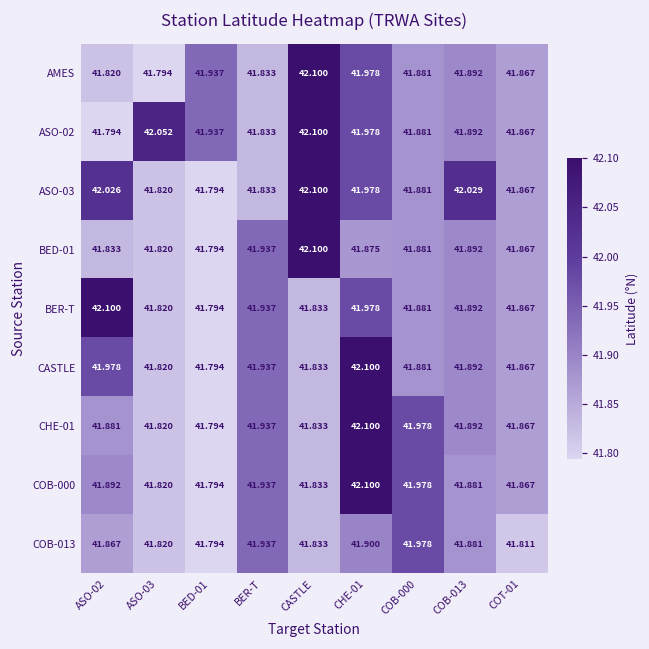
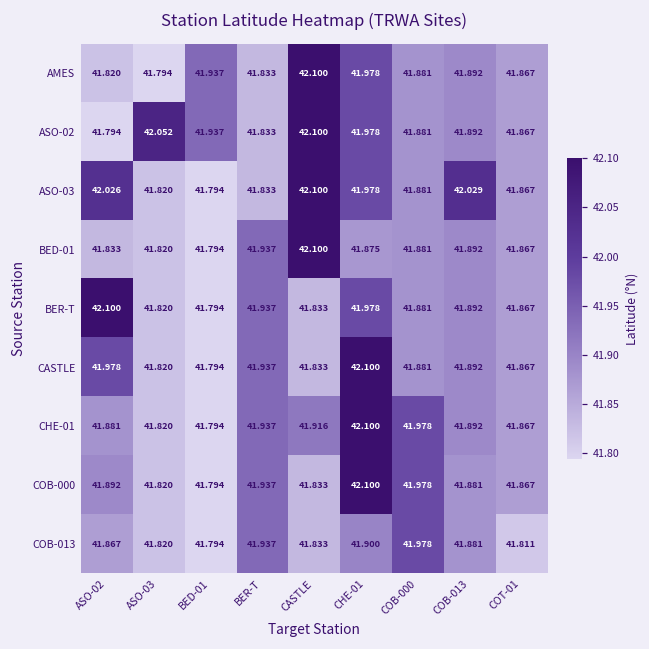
CHE-01, CASTLE: 41.833 -> 41.916
